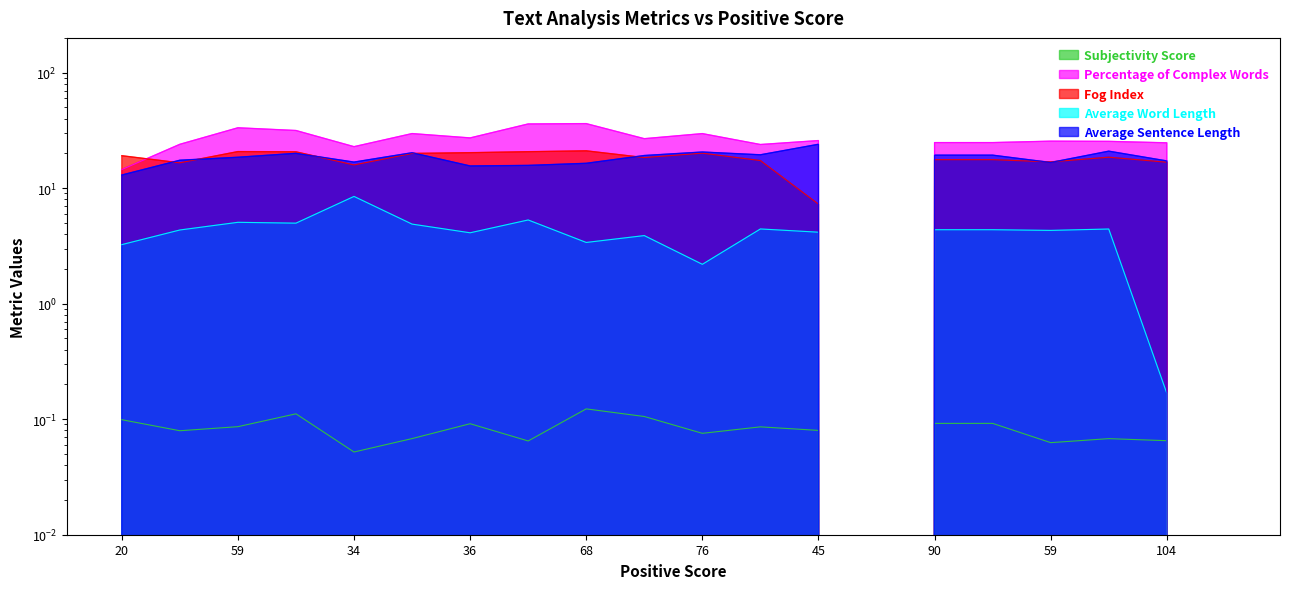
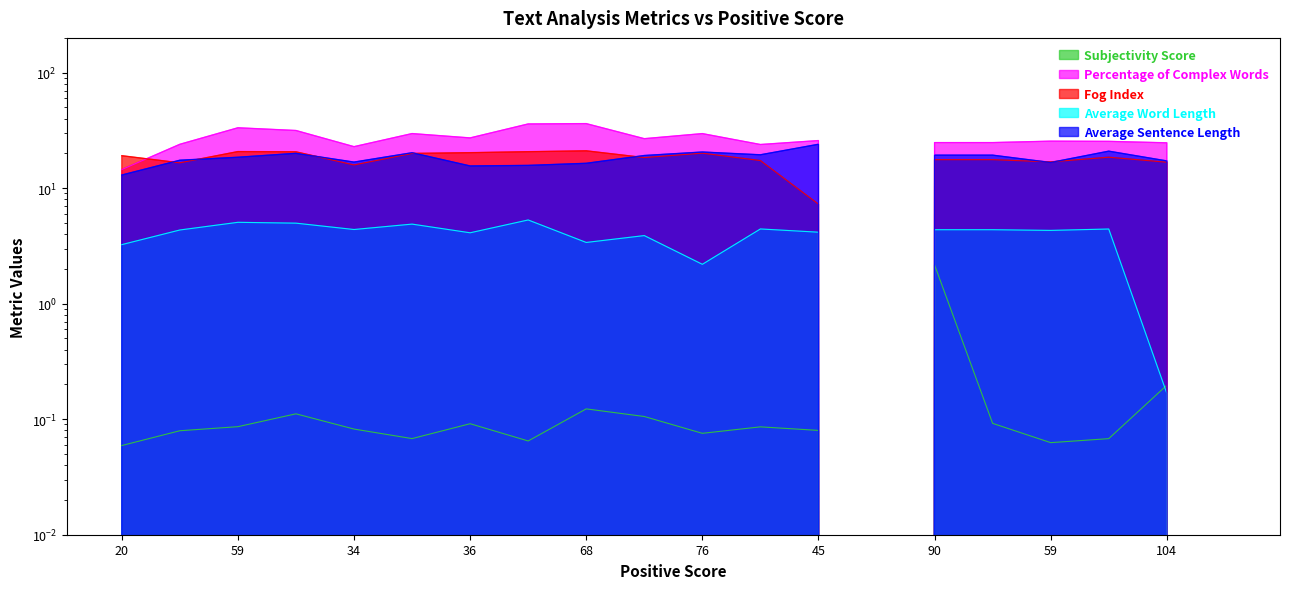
Subjectivity Score, 20: 0.10 -> 0.06
Subjectivity Score, 34: 0.05 -> 0.08
Average Word Length, 34: 8 -> 4.4
Subjectivity Score, 90: 0.09 -> 2.2
Subjectivity Score, 104: 0.07 -> 0.20
